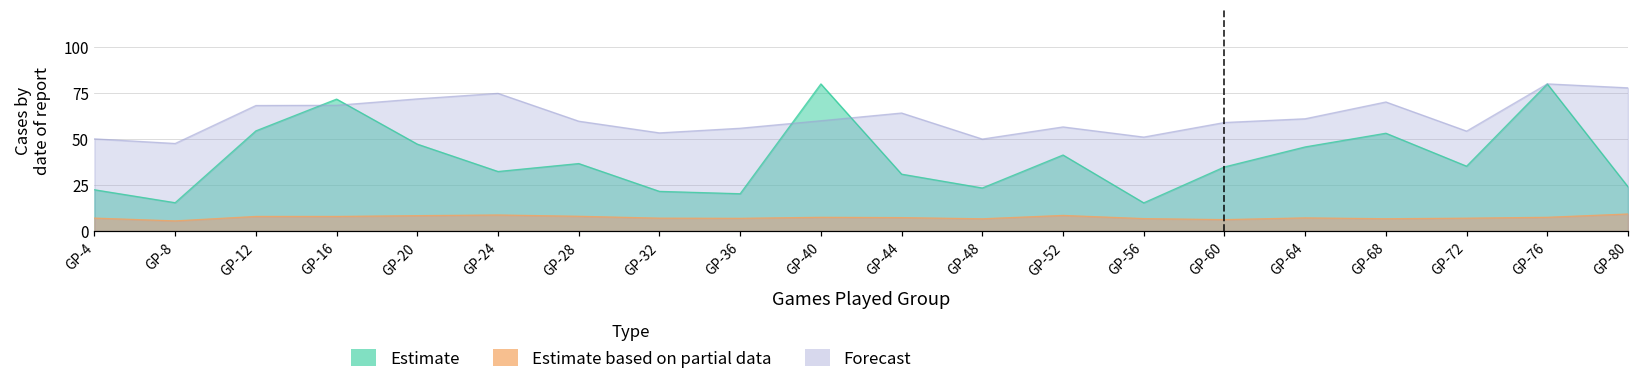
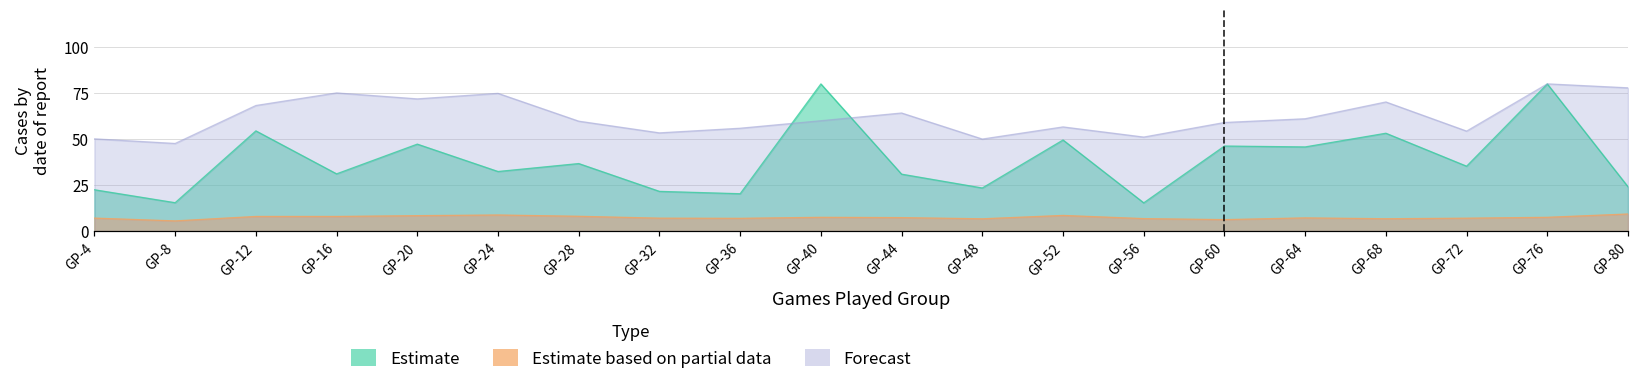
Estimate, GP-16: 72 -> 31
Forecast, GP-16: 68 -> 75
Estimate, GP-52: 41 -> 50
Estimate, GP-60: 35 -> 46
